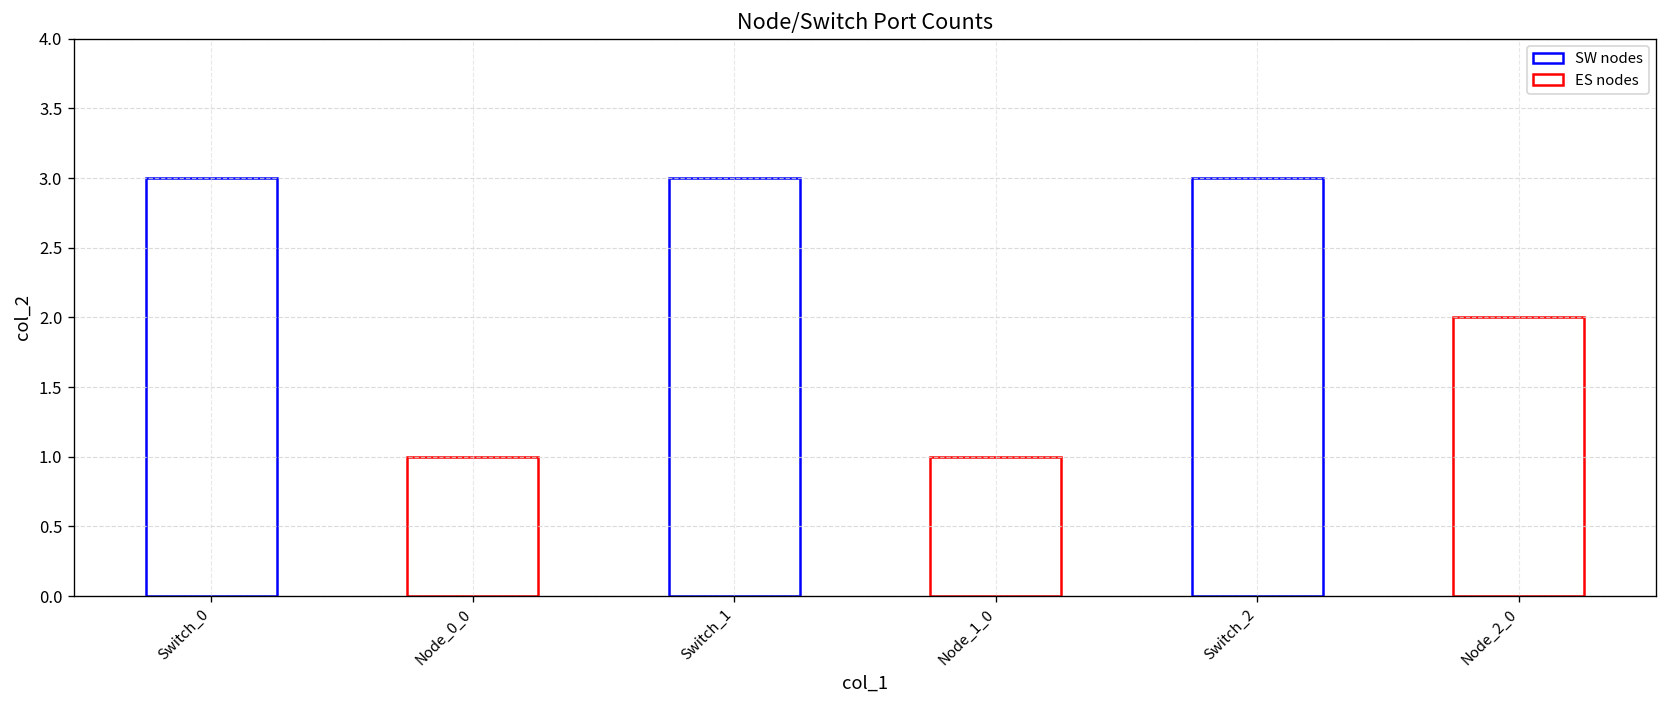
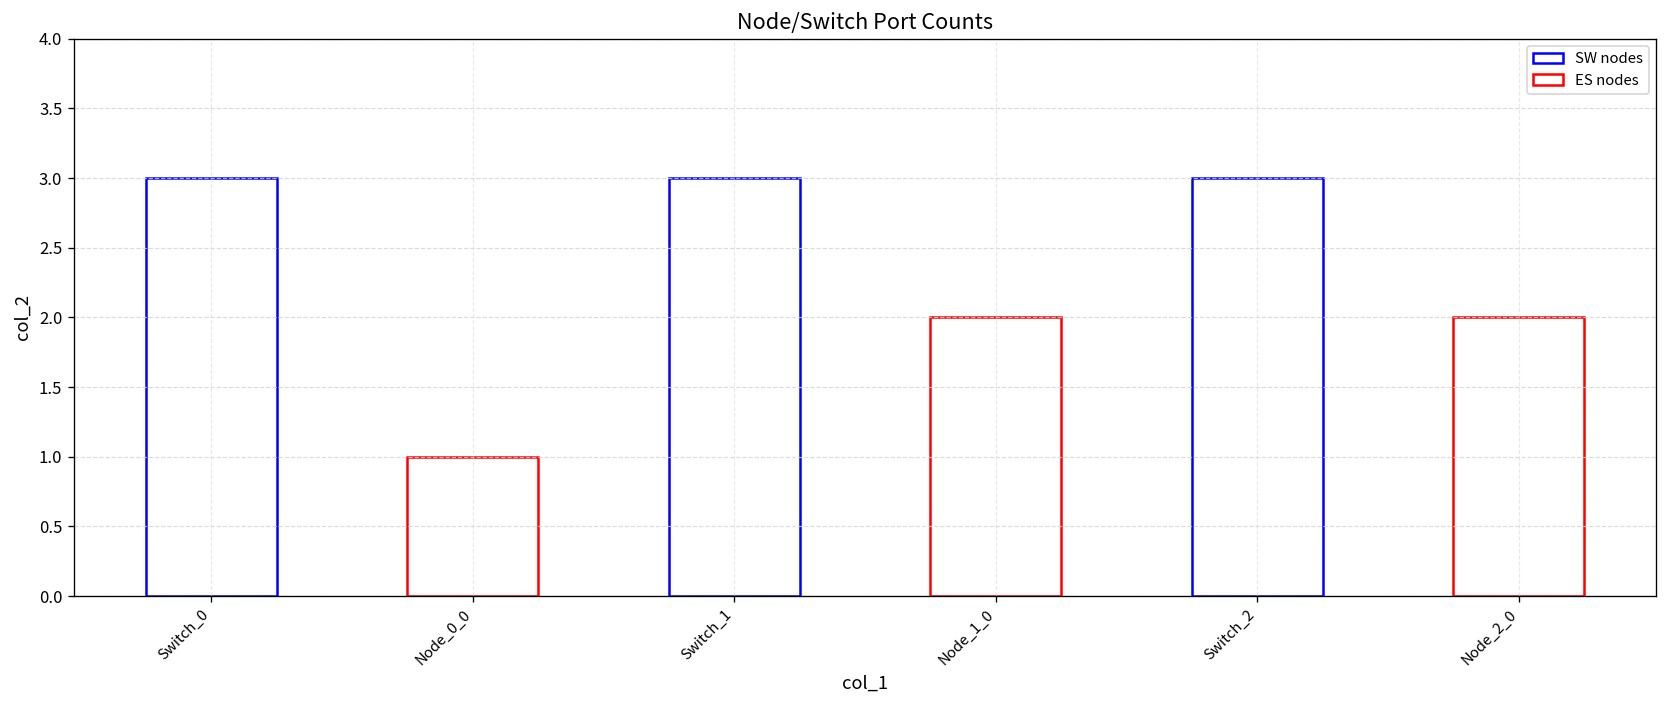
Node_1_0: 1 -> 2
